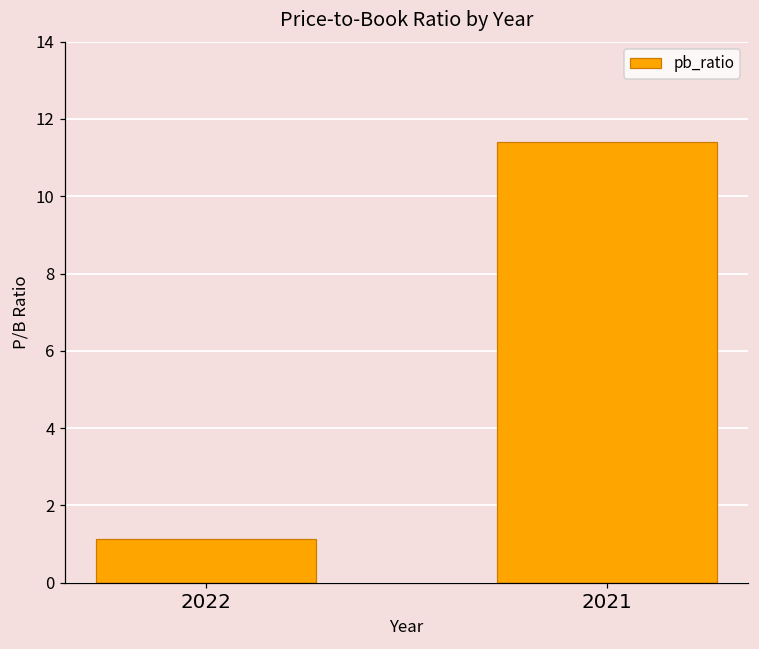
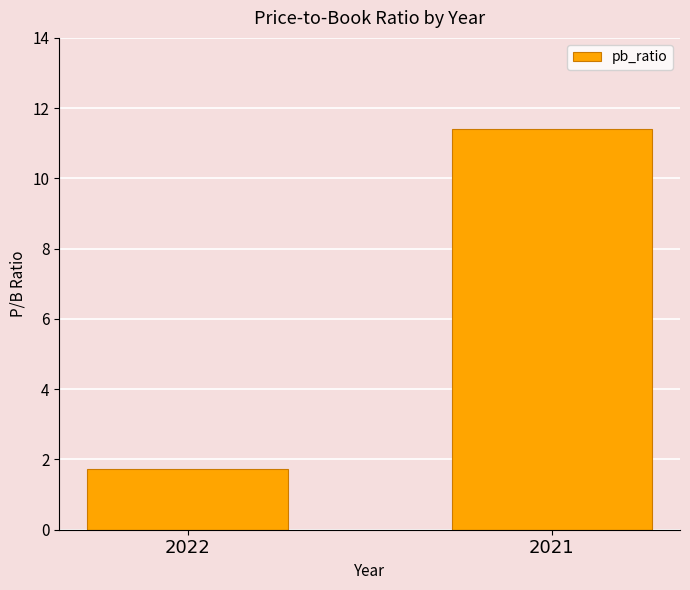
2022: 1.1 -> 1.7
